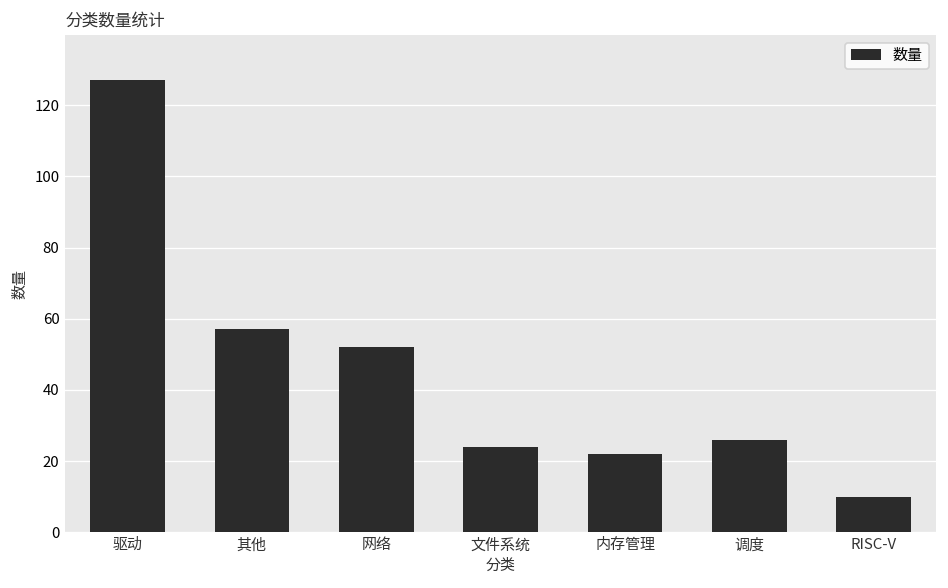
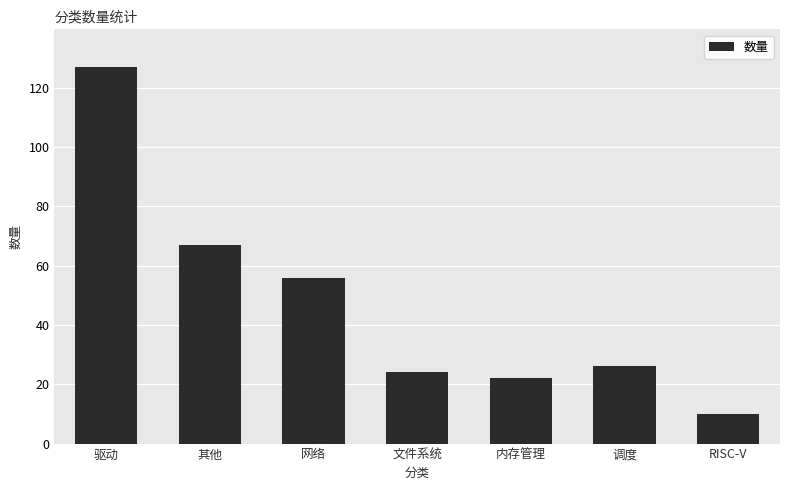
其他: 57 -> 67
网络: 52 -> 56
